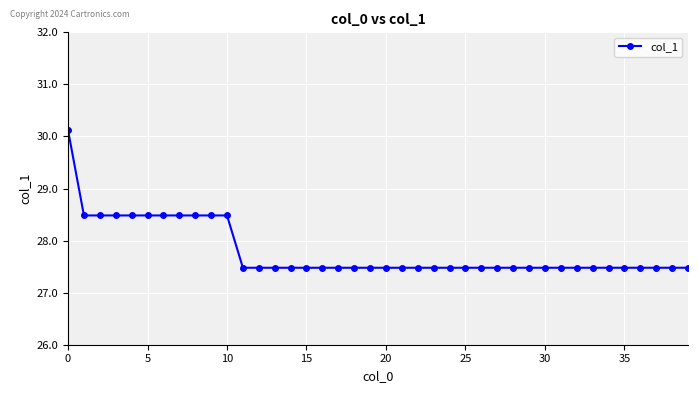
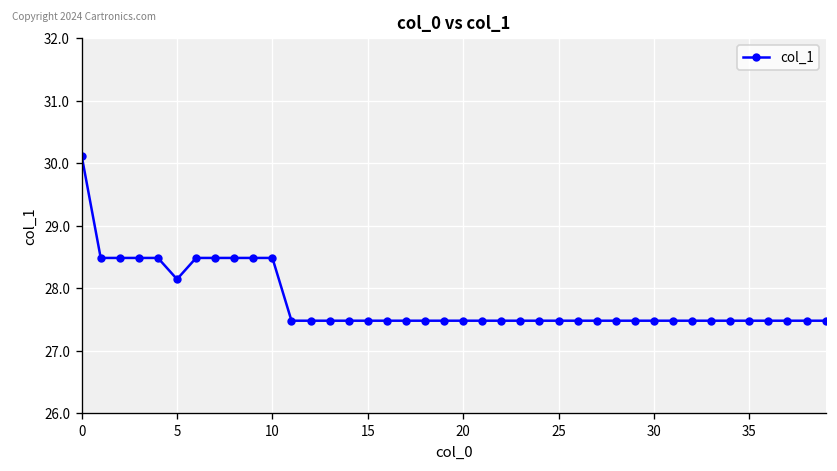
5: 28.5 -> 28.1
